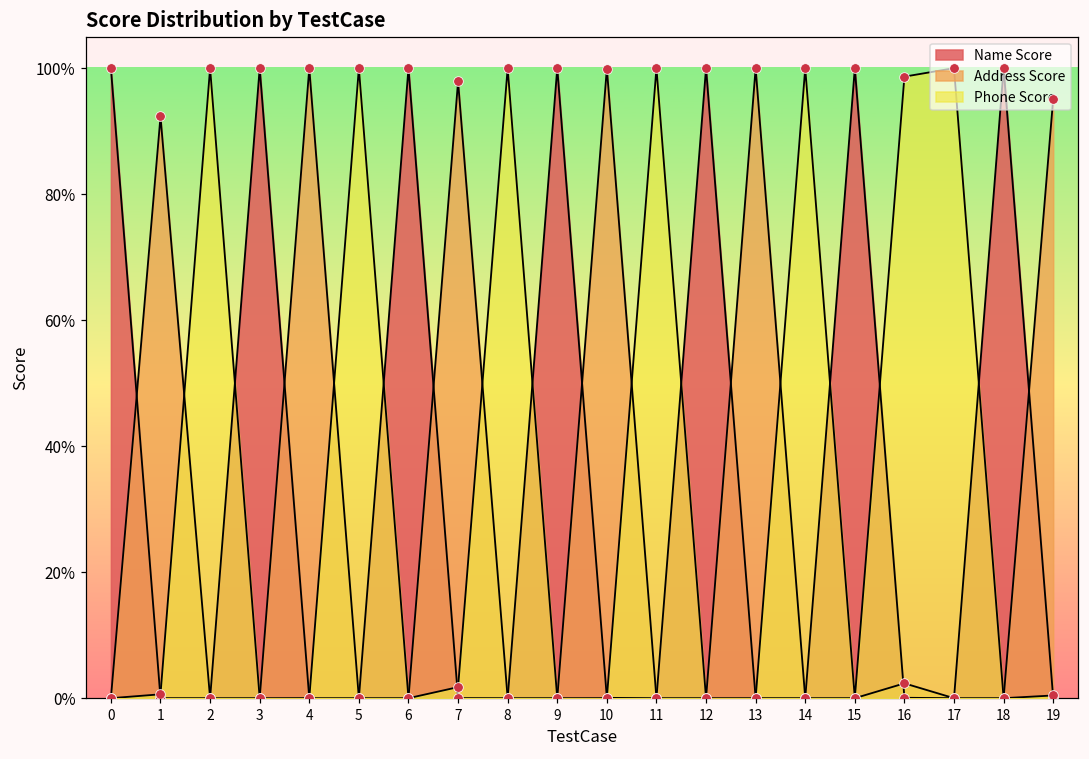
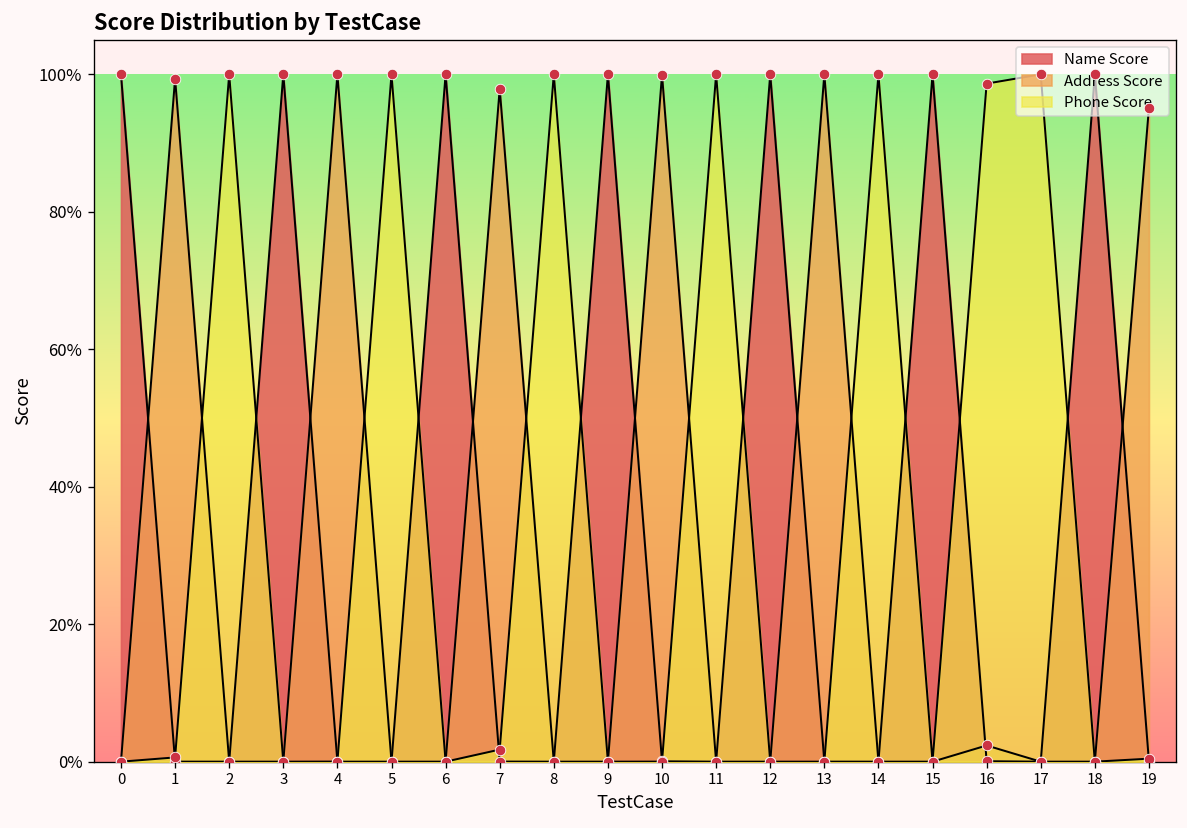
Address Score, 1: 92% -> 99%
